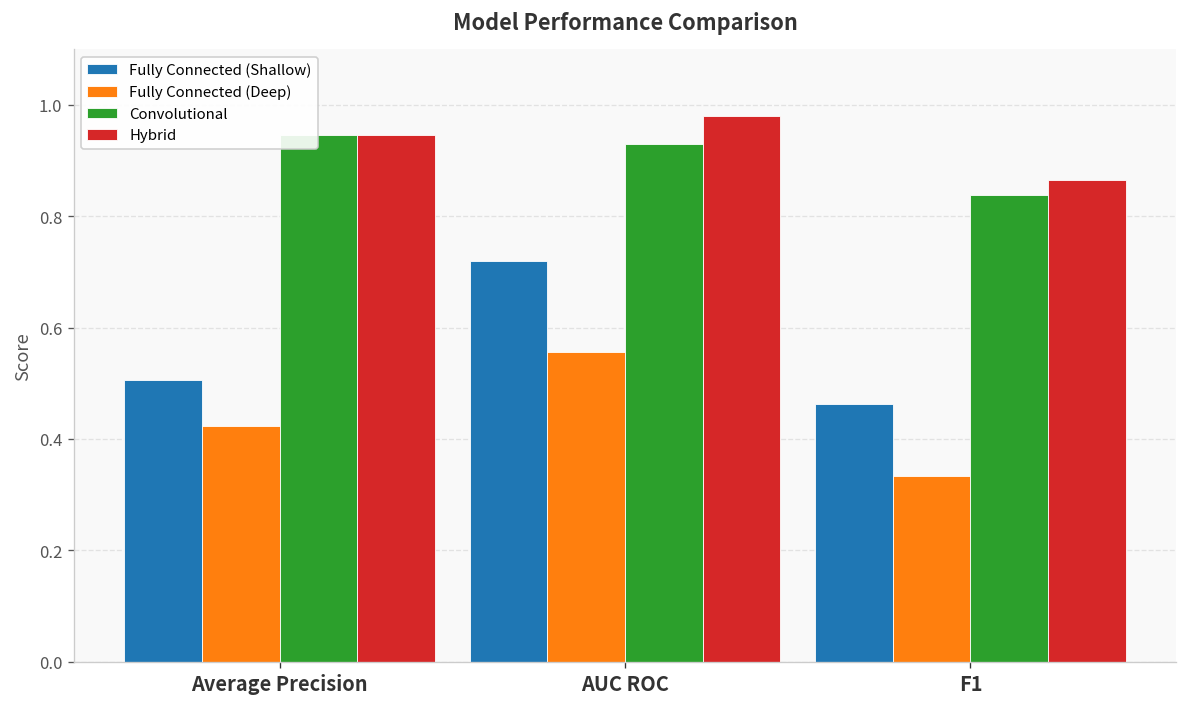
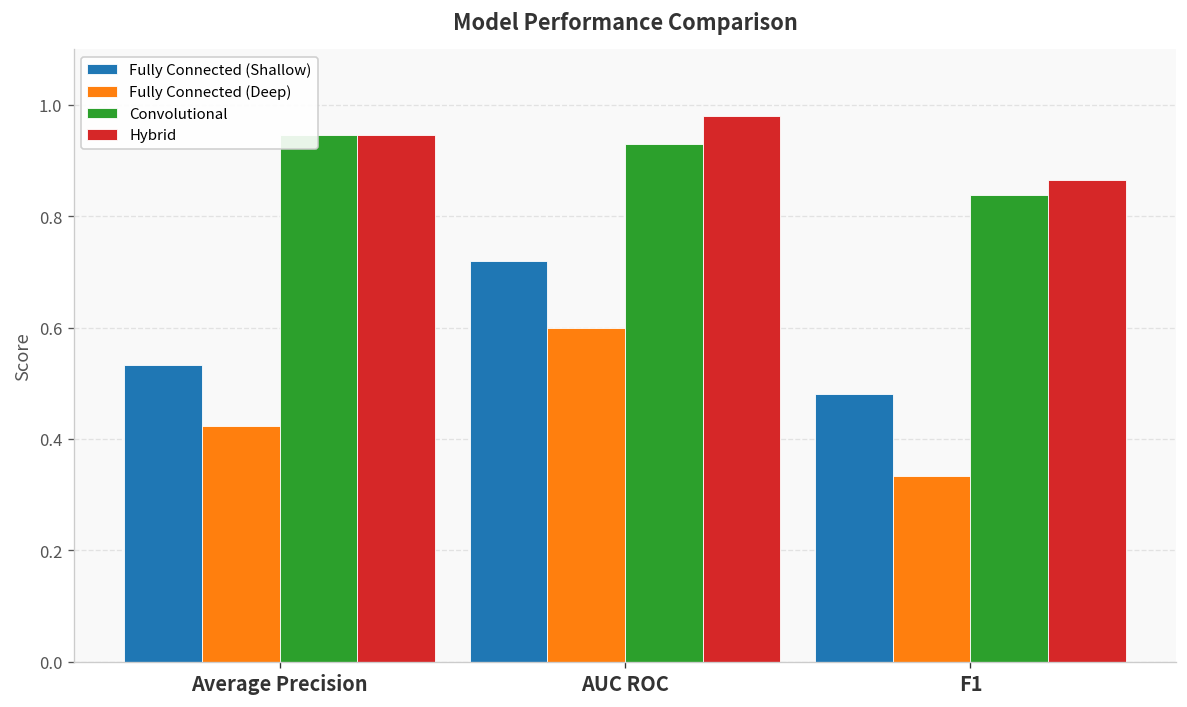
Fully Connected (Shallow), Average Precision: 0.50 -> 0.53
Fully Connected (Deep), AUC ROC: 0.56 -> 0.60
Fully Connected (Shallow), F1: 0.46 -> 0.48
